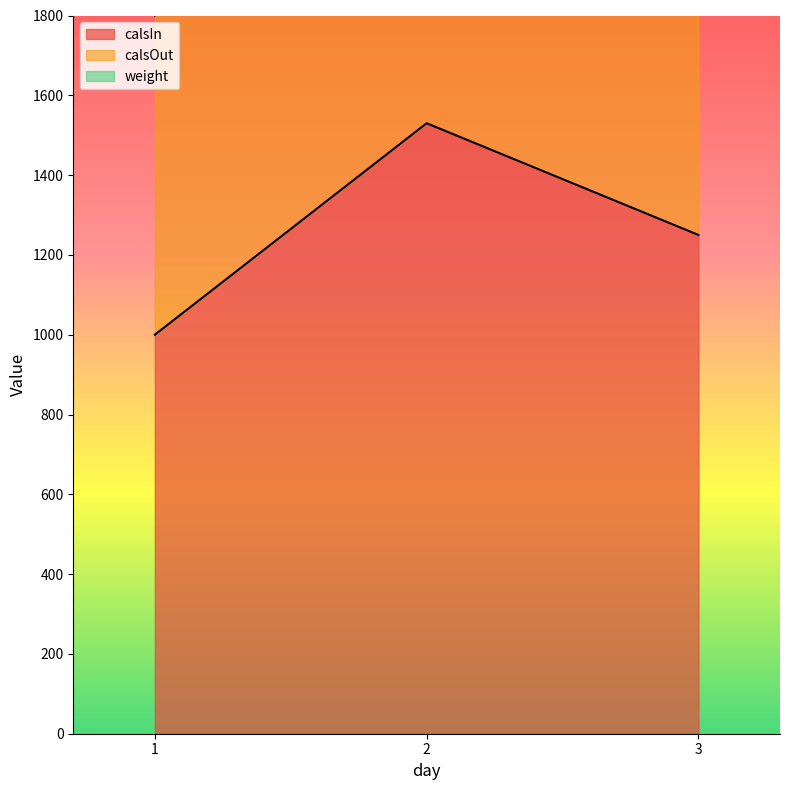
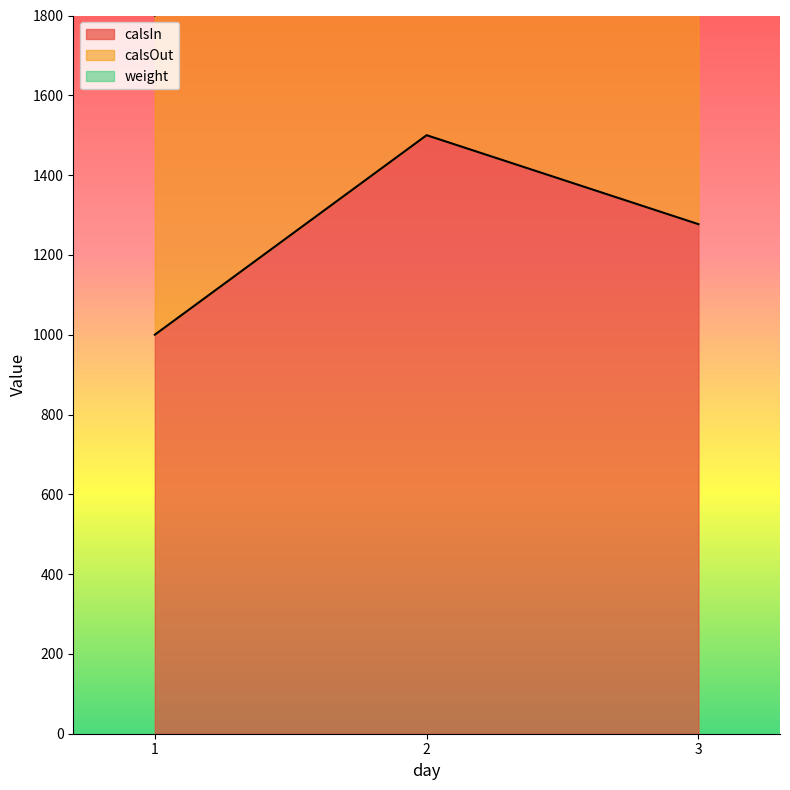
calsIn, 2: 1530 -> 1500
calsIn, 3: 1250 -> 1280
